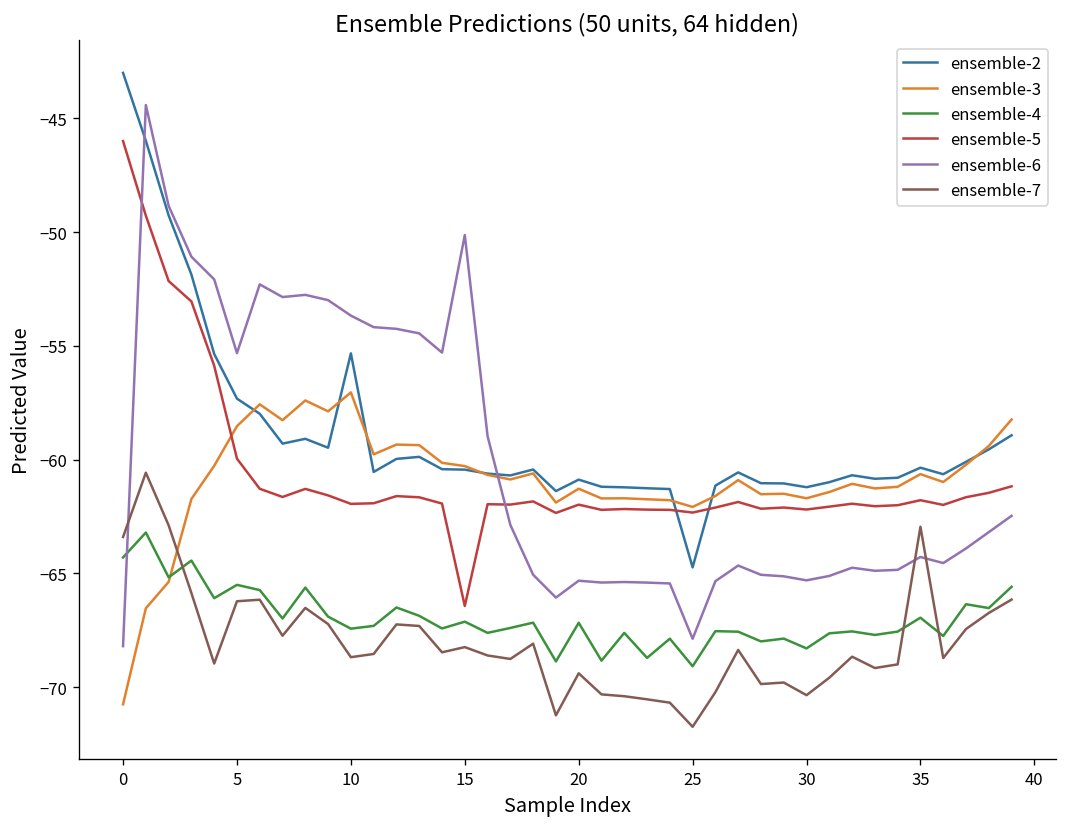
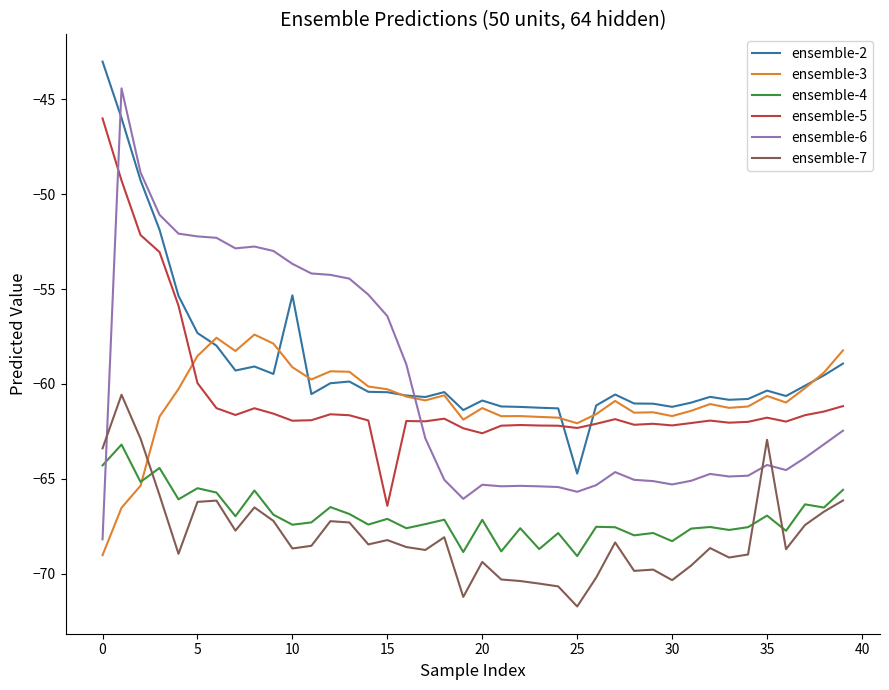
ensemble-3, 0: -70.8 -> -69.0
ensemble-6, 5: -55.3 -> -52.2
ensemble-3, 10: -57.0 -> -59.1
ensemble-6, 15: -50.1 -> -56.4
ensemble-5, 20: -62.0 -> -62.6
ensemble-6, 25: -67.9 -> -65.7
